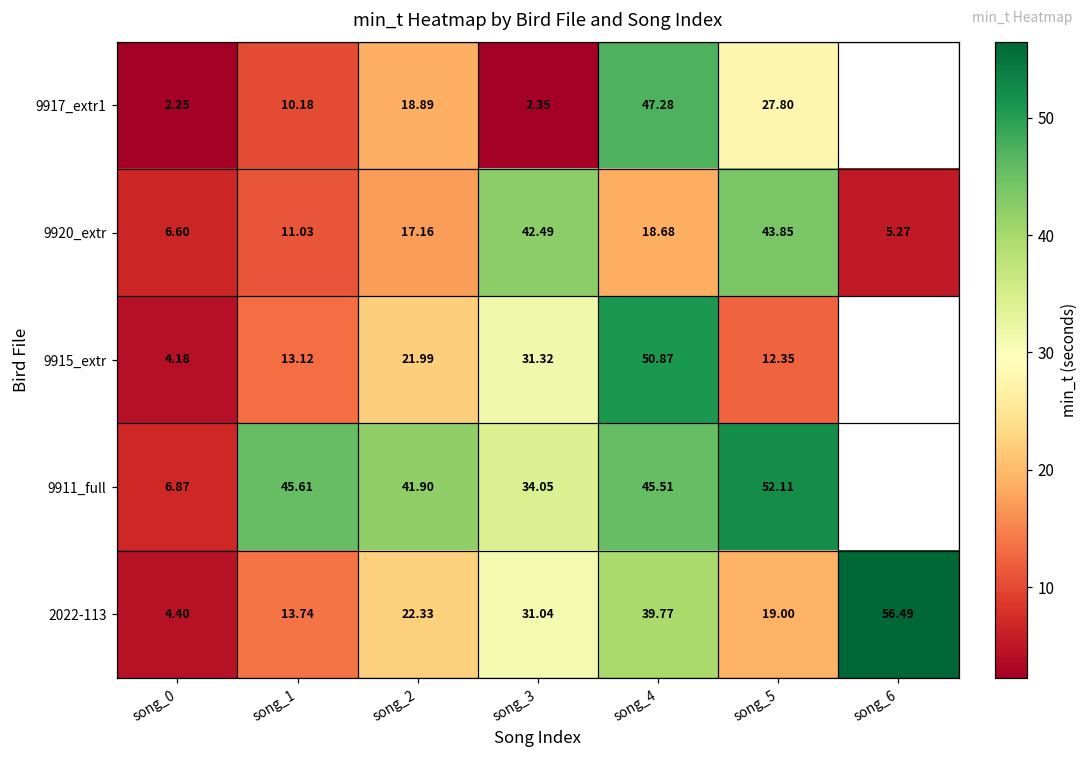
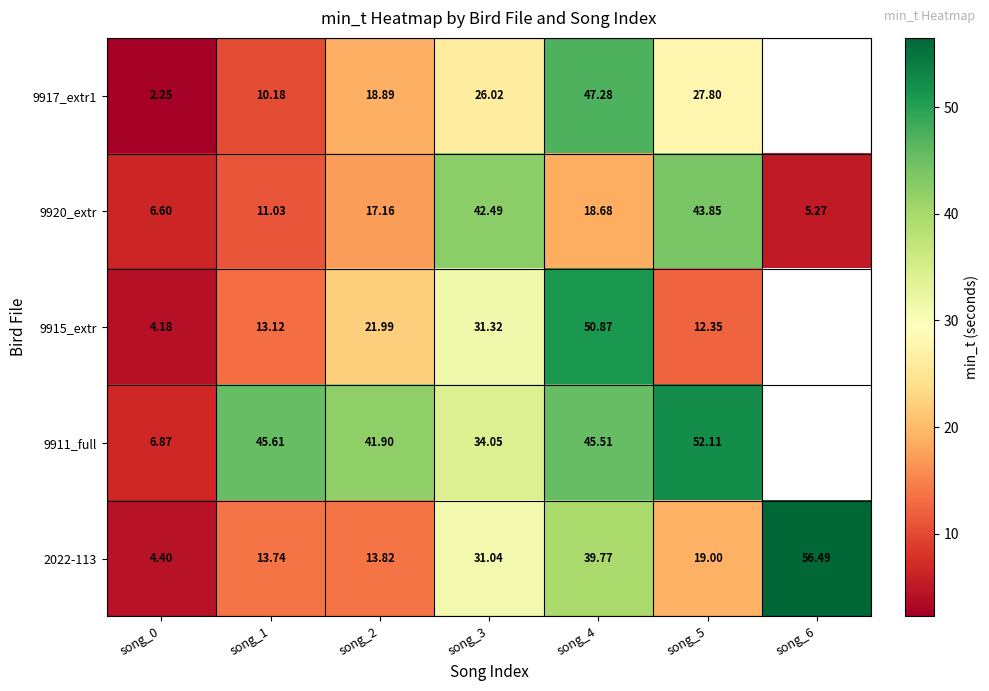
9917_extr1, song_3: 2.35 -> 26.02
2022-113, song_2: 22.33 -> 13.82
